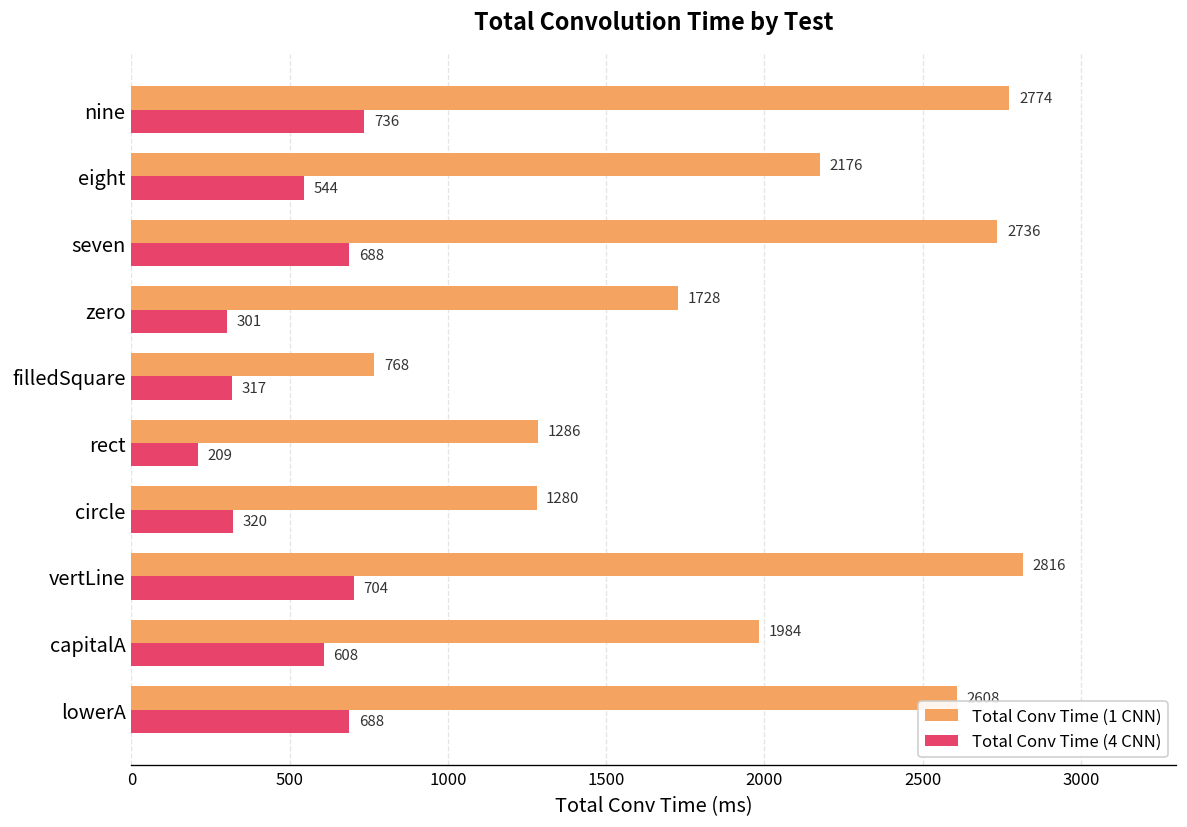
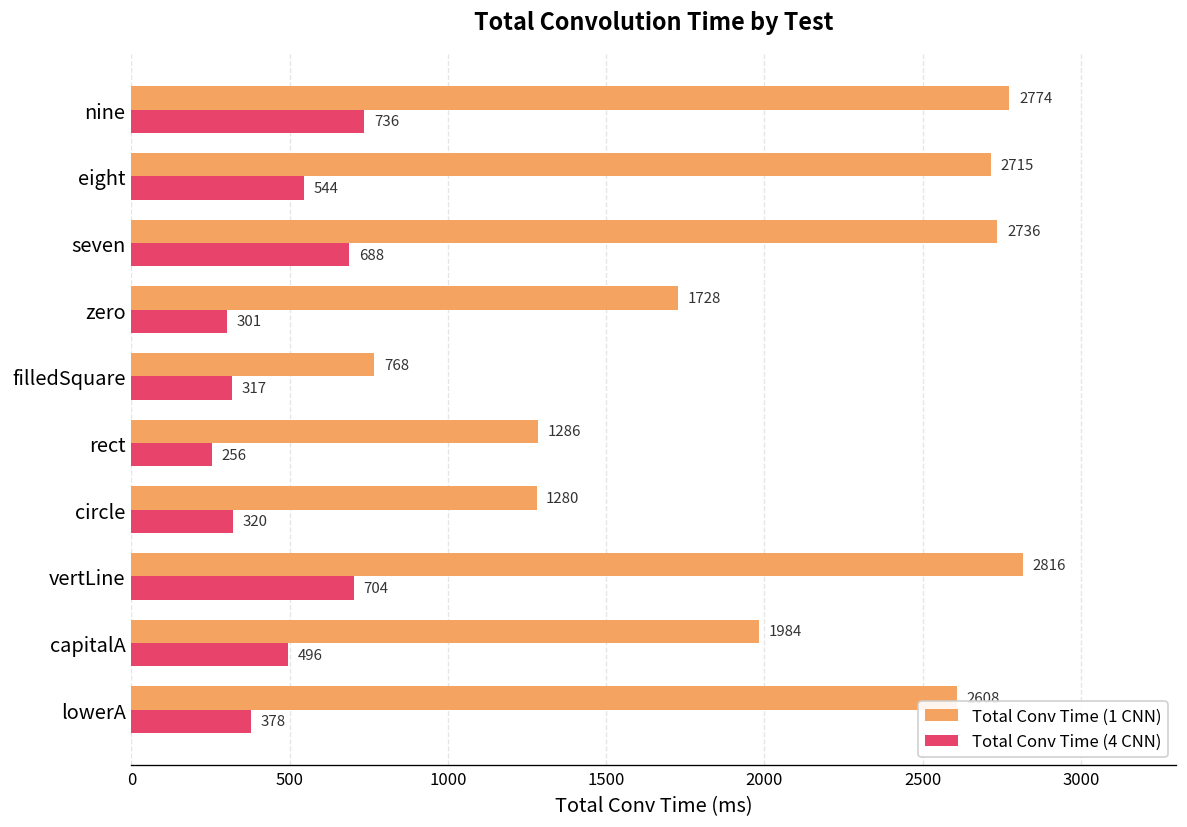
Total Conv Time (1 CNN), eight: 2176 -> 2715
Total Conv Time (4 CNN), rect: 209 -> 256
Total Conv Time (4 CNN), capitalA: 608 -> 496
Total Conv Time (4 CNN), lowerA: 688 -> 378
